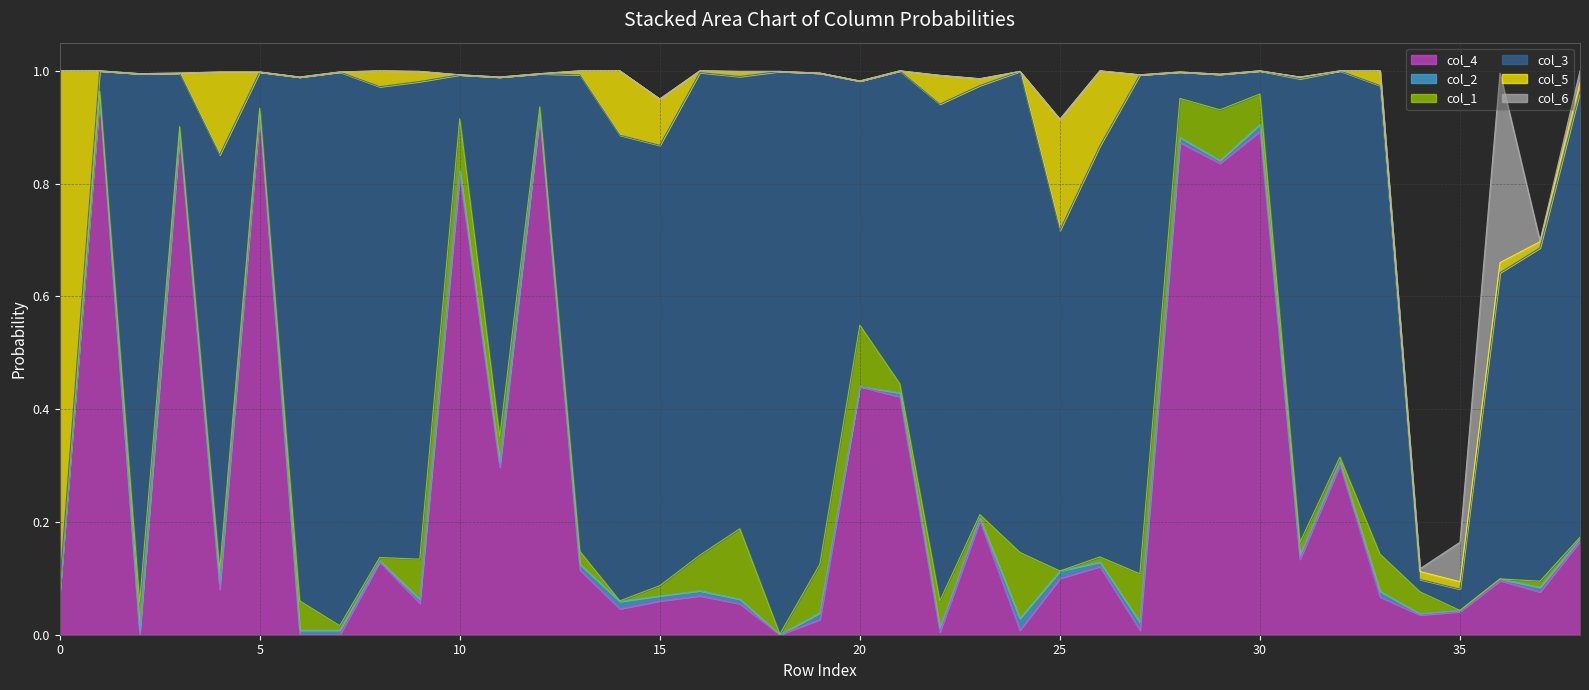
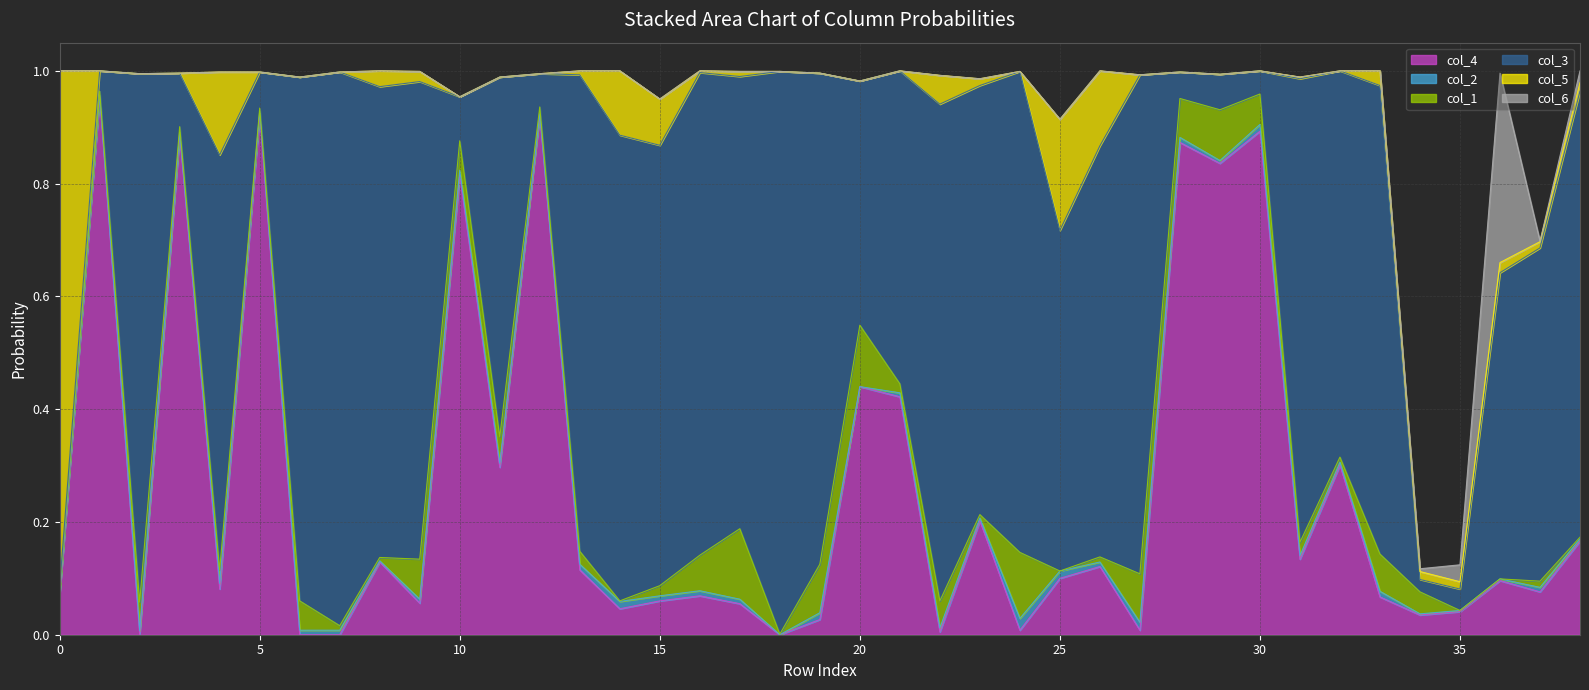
col_1, 10: 0.09 -> 0.05
col_6, 35: 0.07 -> 0.03
